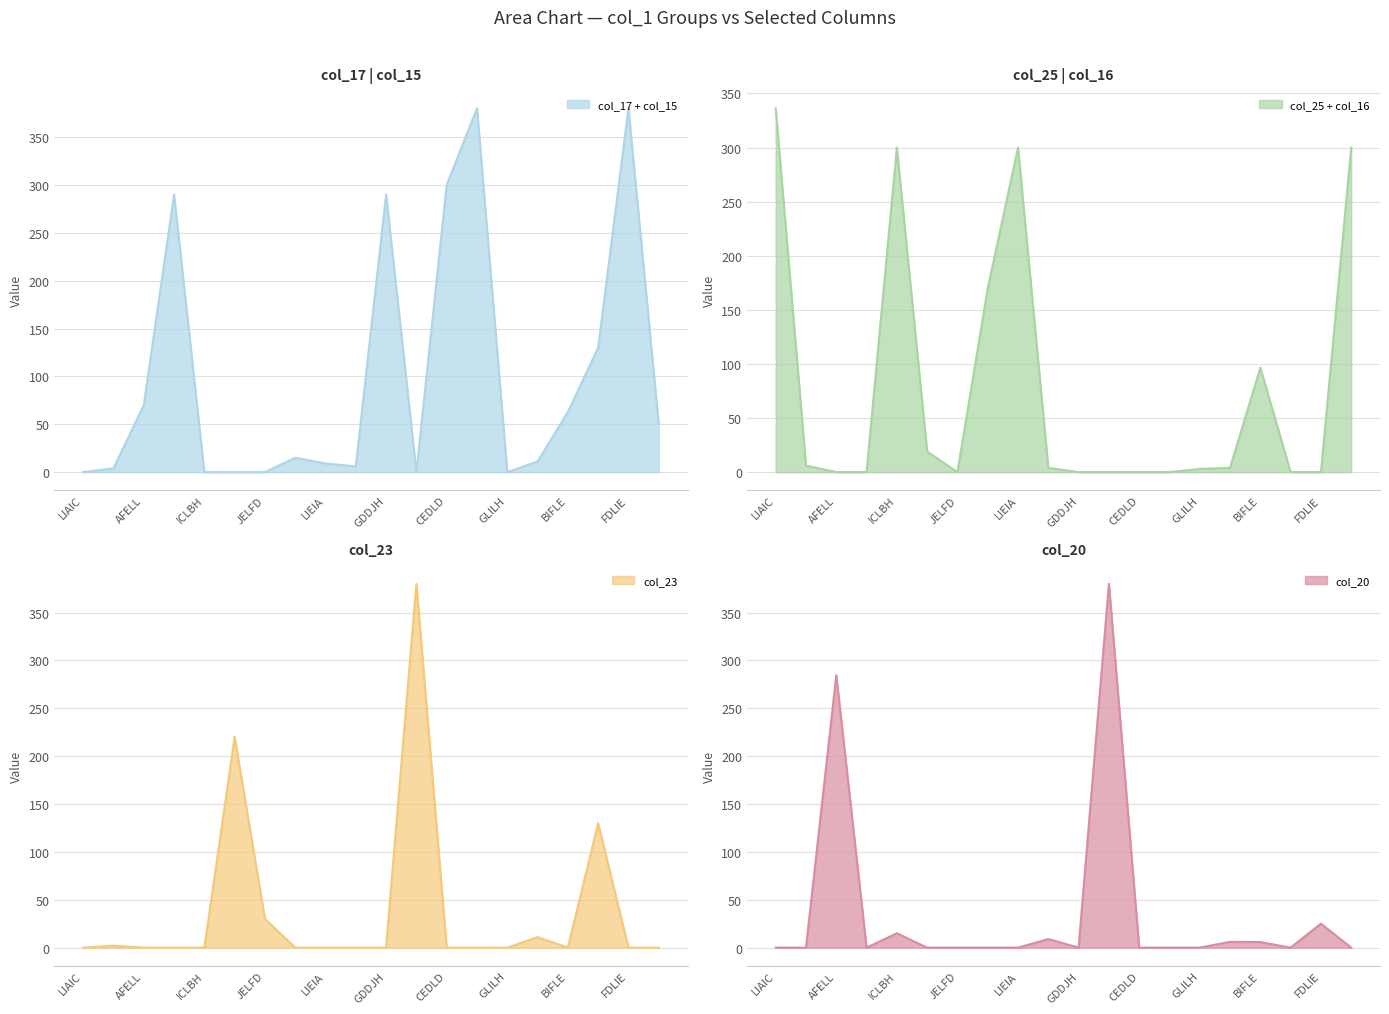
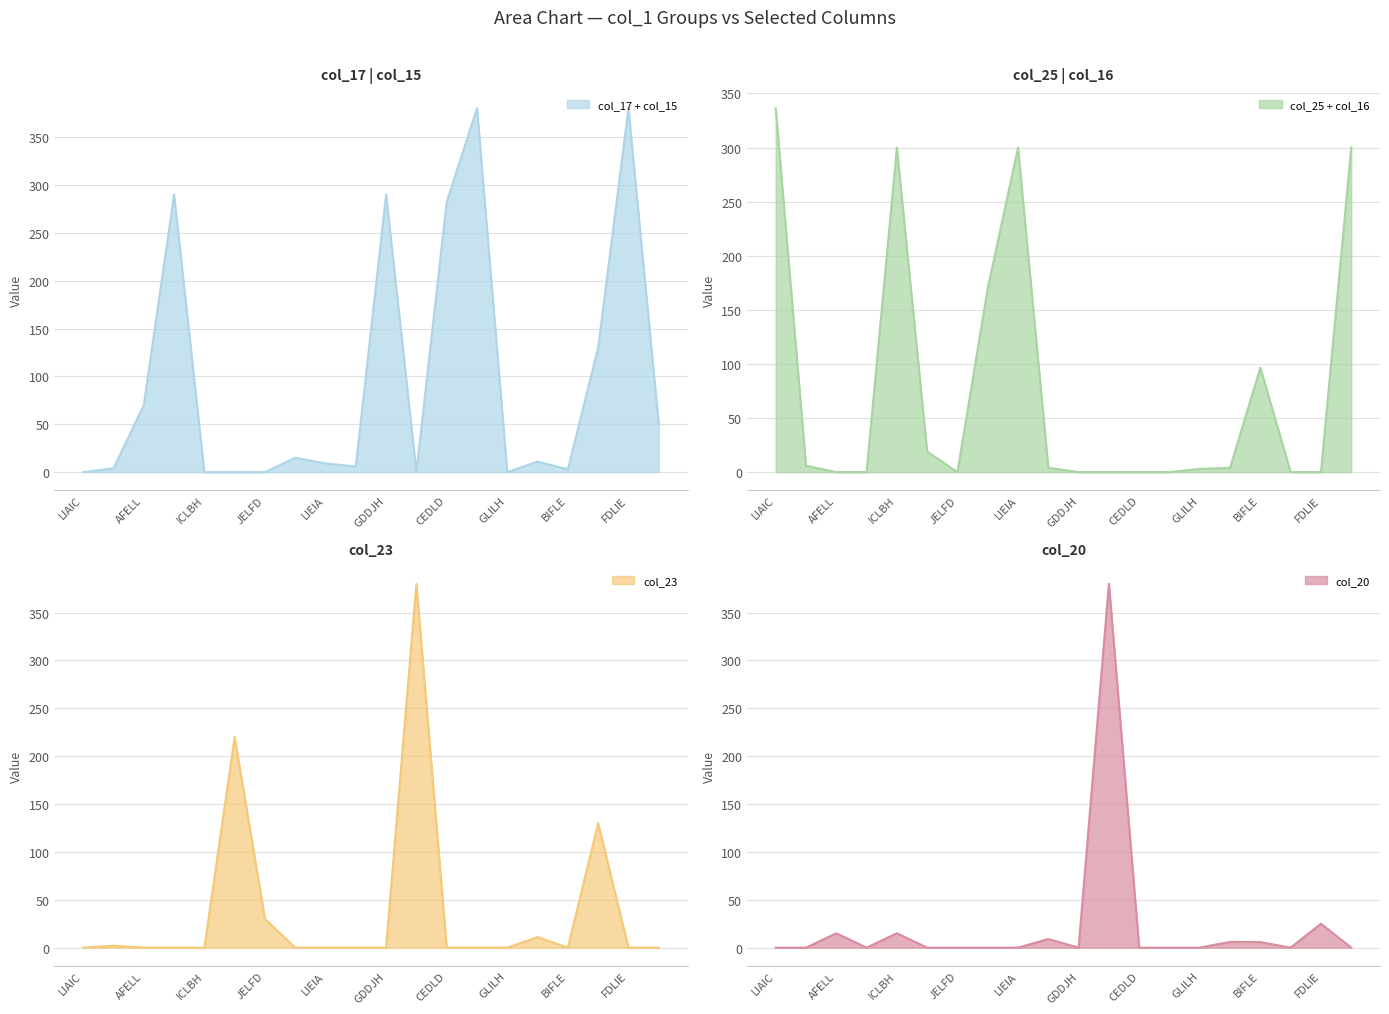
col_17 | col_15, CEDLD: 300 -> 280
col_17 | col_15, BIFLE: 60 -> 0
col_20, AFELL: 280 -> 20
